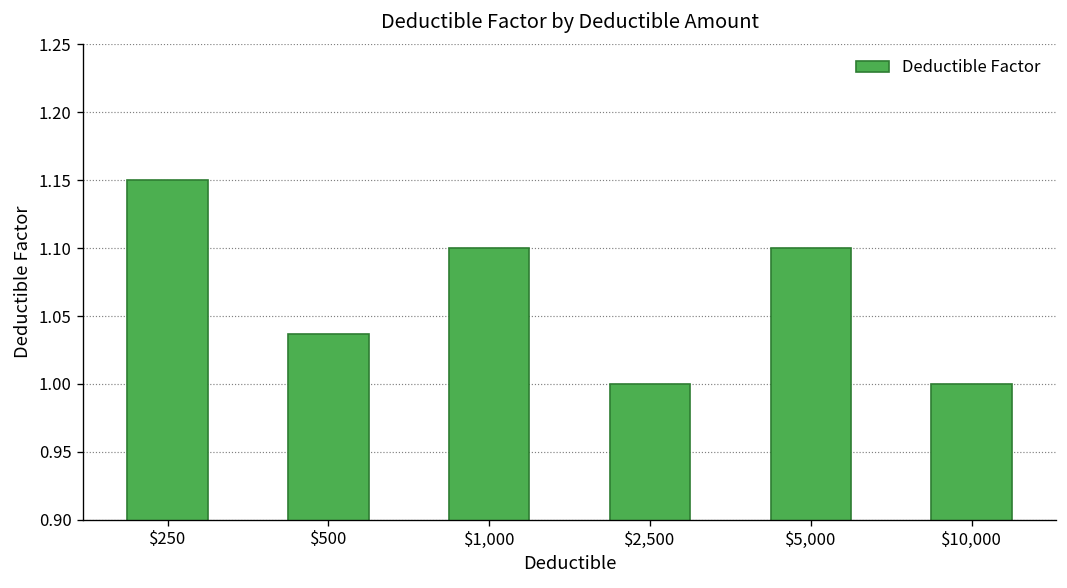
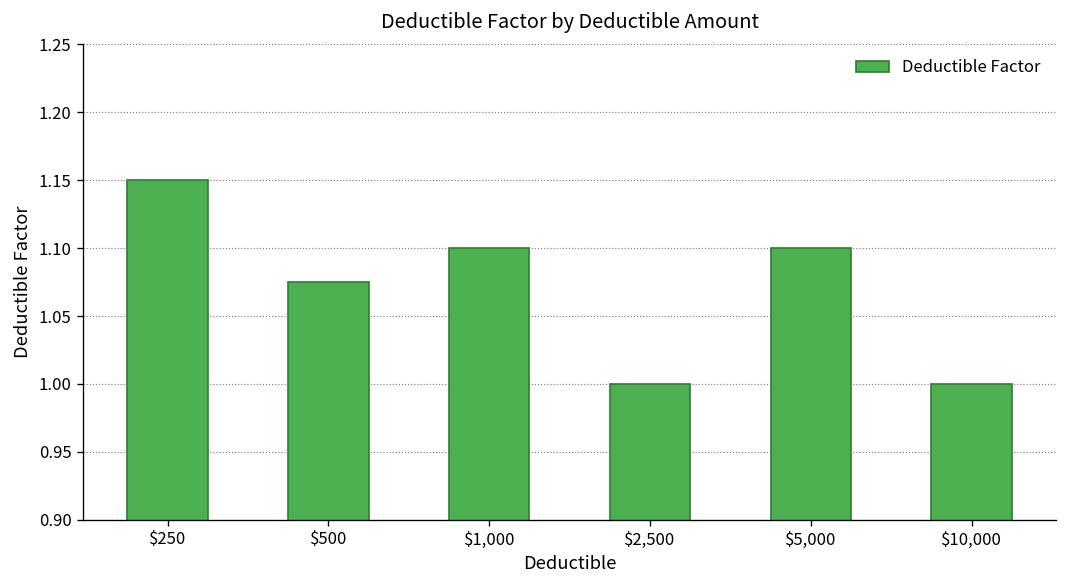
$500: 1.037 -> 1.075
